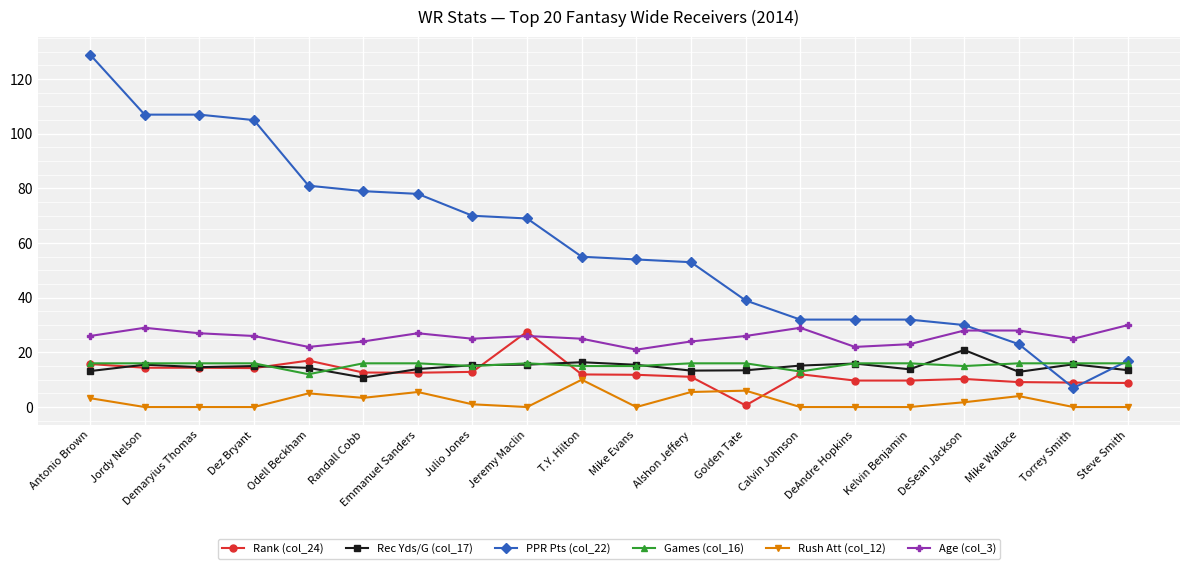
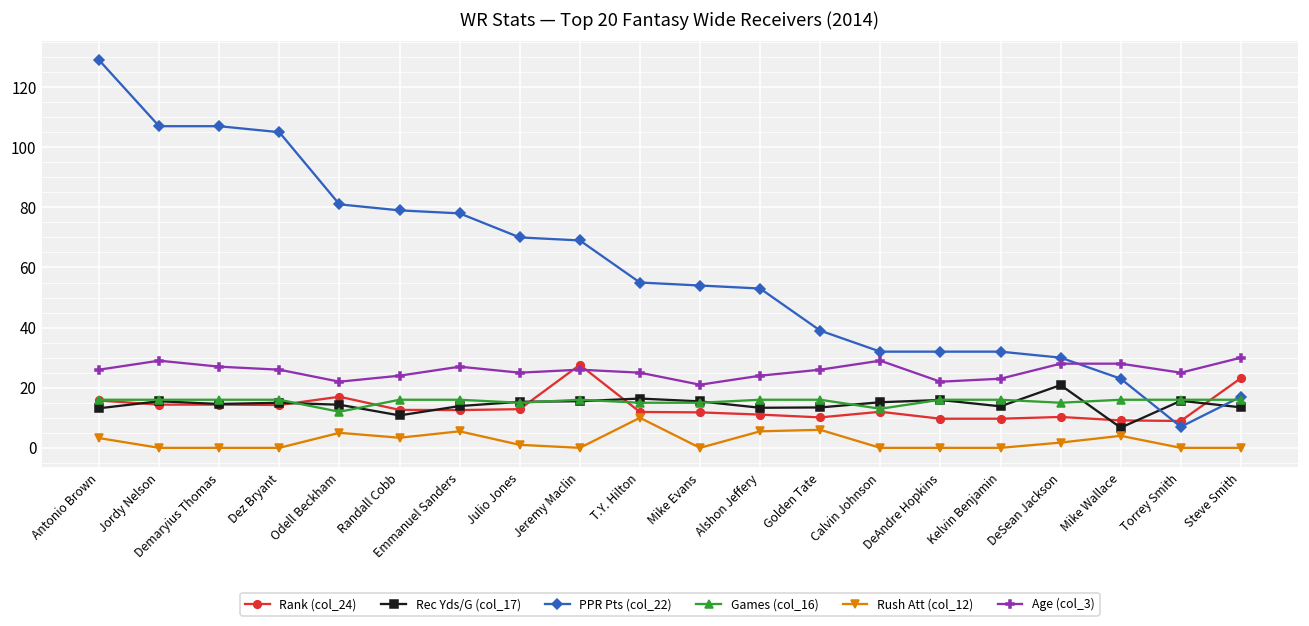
Rank (col_24), Golden Tate: 1 -> 10
Rec Yds/G (col_17), Mike Wallace: 13 -> 7
Rank (col_24), Steve Smith: 9 -> 23
